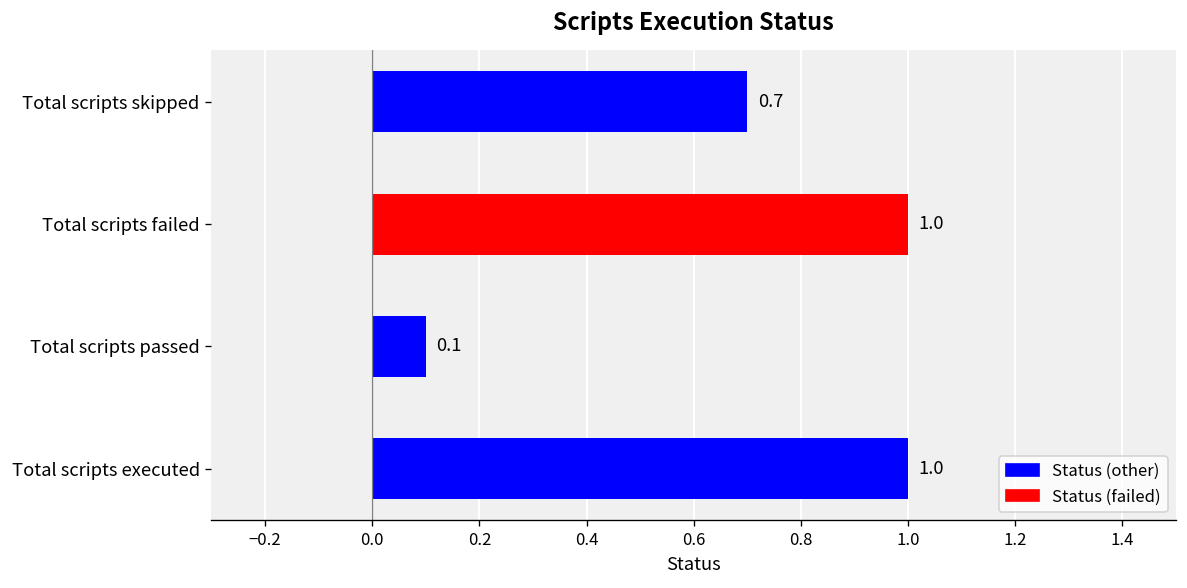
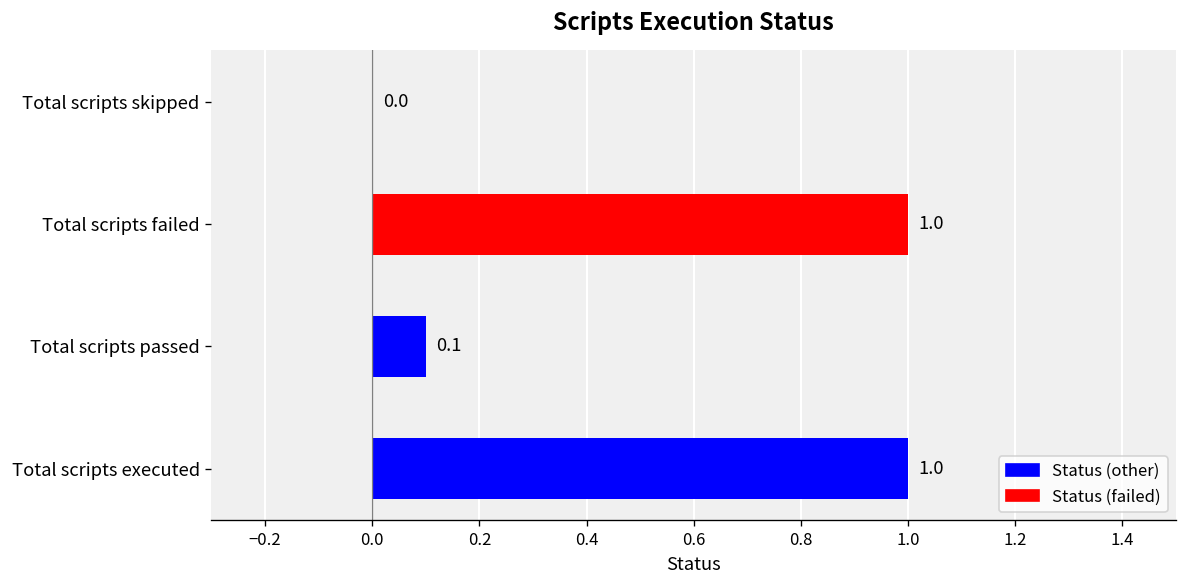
Total scripts skipped: 0.7 -> 0.0
